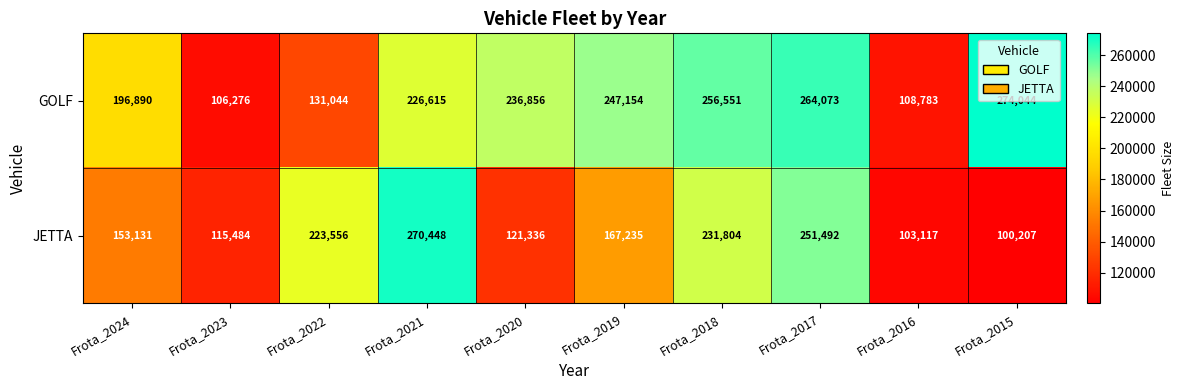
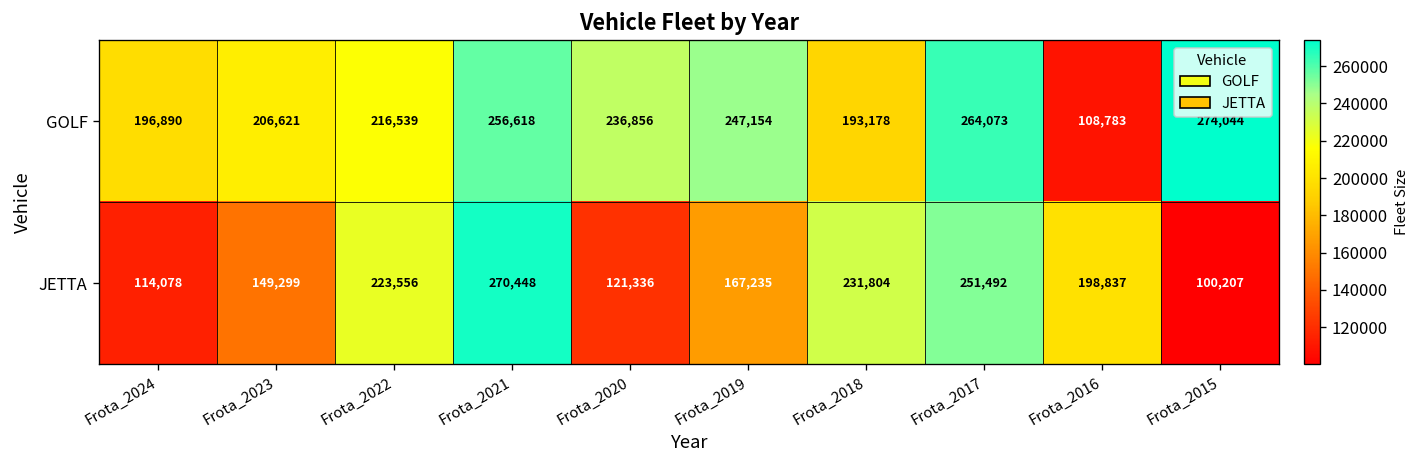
GOLF, Frota_2023: 106,276 -> 206,621
GOLF, Frota_2022: 131,044 -> 216,539
GOLF, Frota_2021: 226,615 -> 256,618
GOLF, Frota_2018: 256,551 -> 193,178
JETTA, Frota_2024: 153,131 -> 114,078
JETTA, Frota_2023: 115,484 -> 149,299
JETTA, Frota_2016: 103,117 -> 198,837
